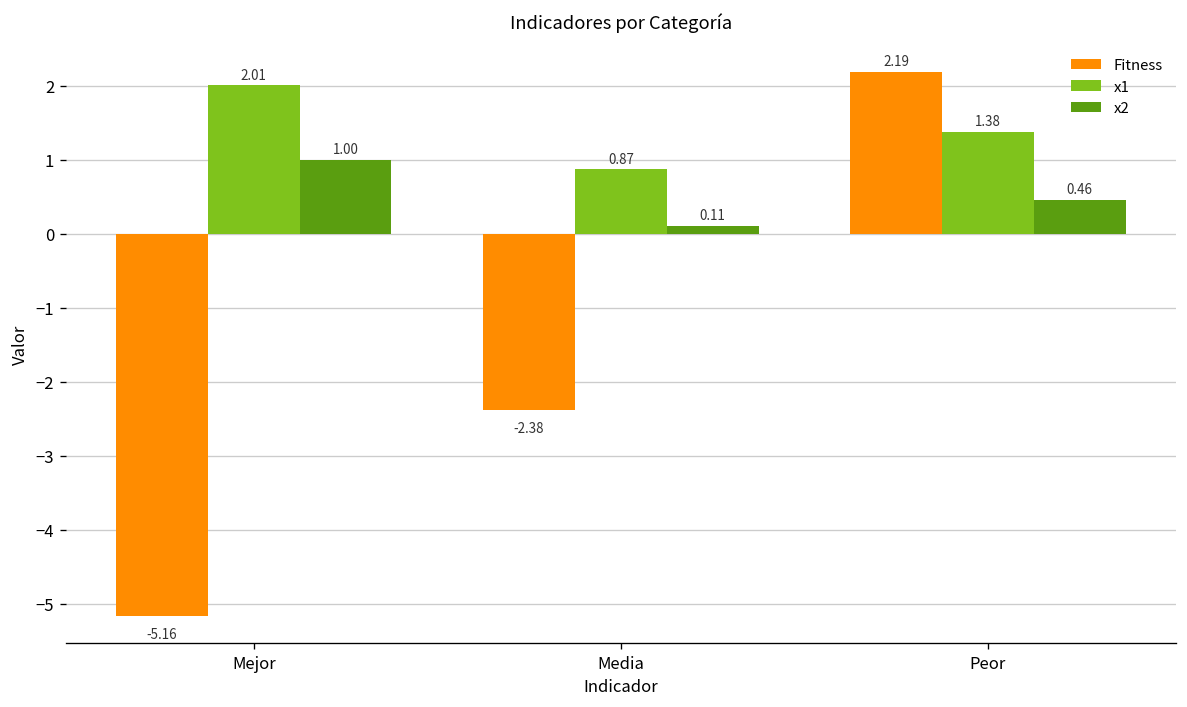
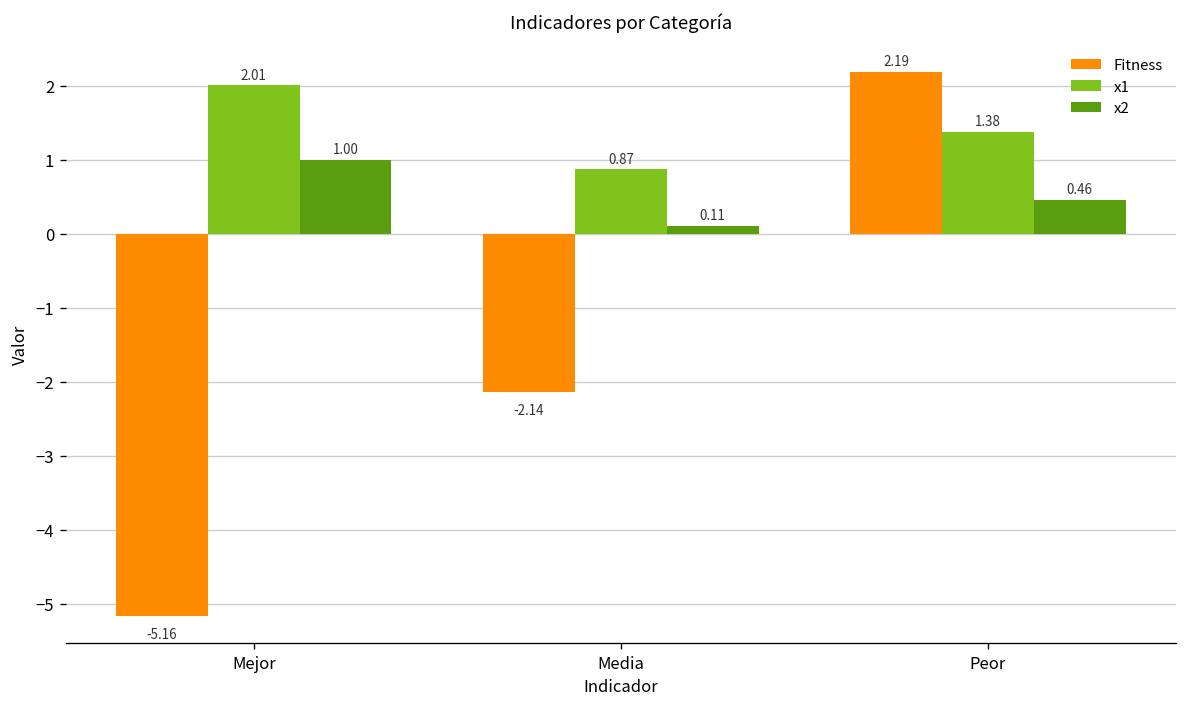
Fitness, Media: -2.38 -> -2.14
